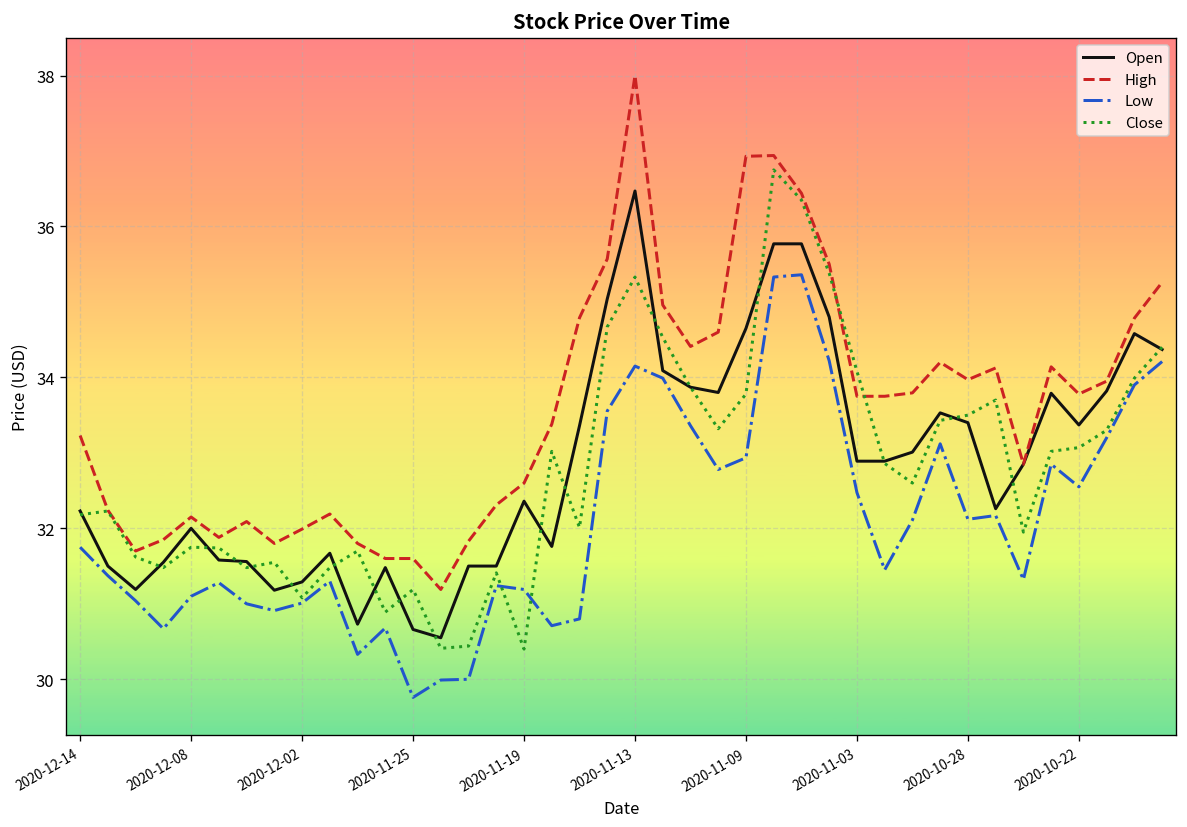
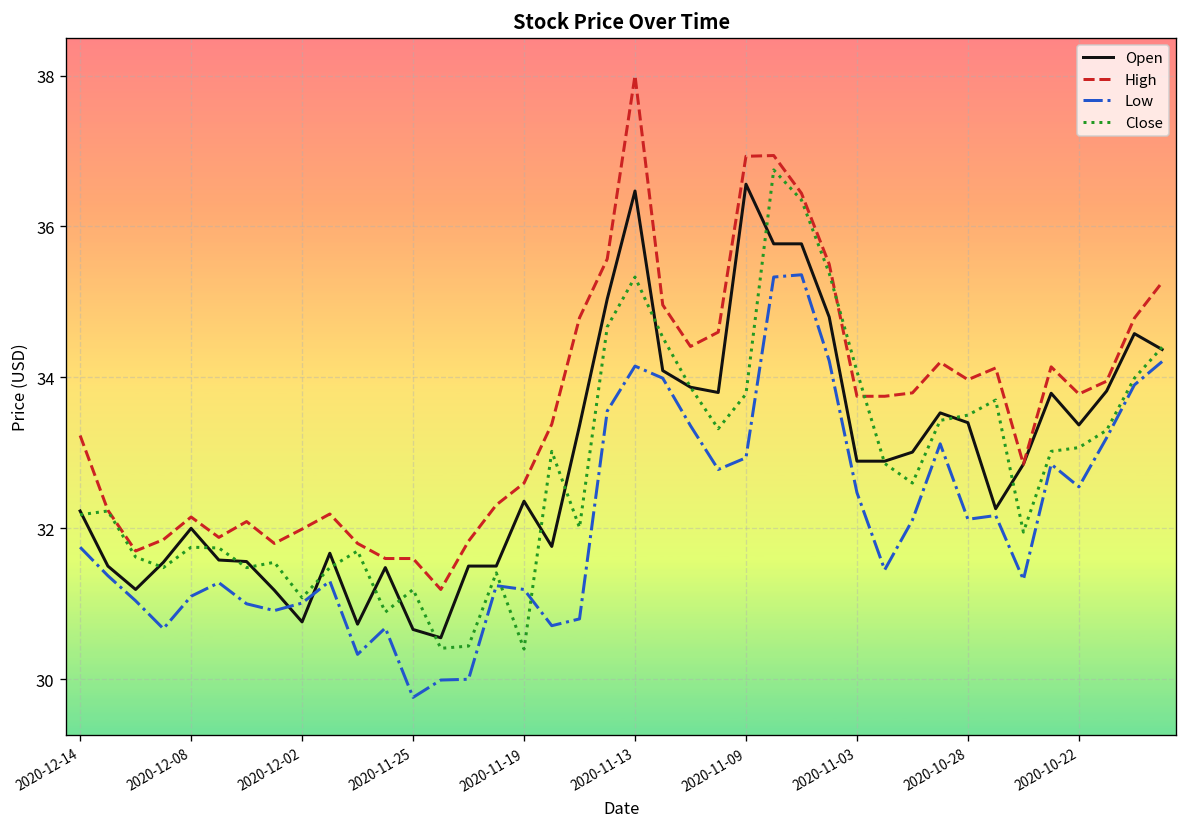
Open, 2020-12-02: 31.3 -> 30.8
Open, 2020-11-09: 34.7 -> 36.6
